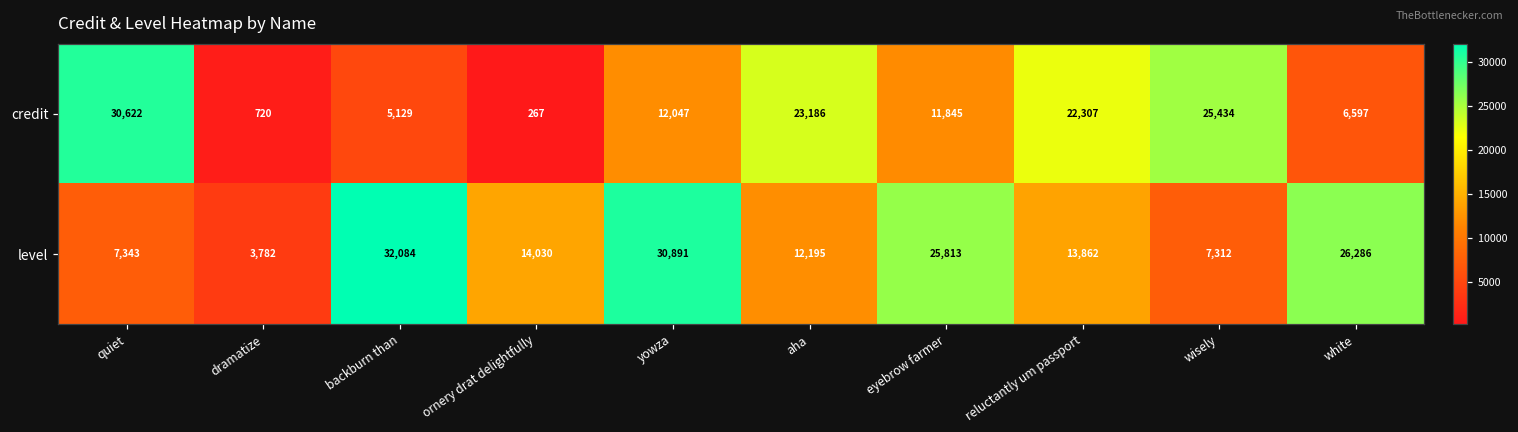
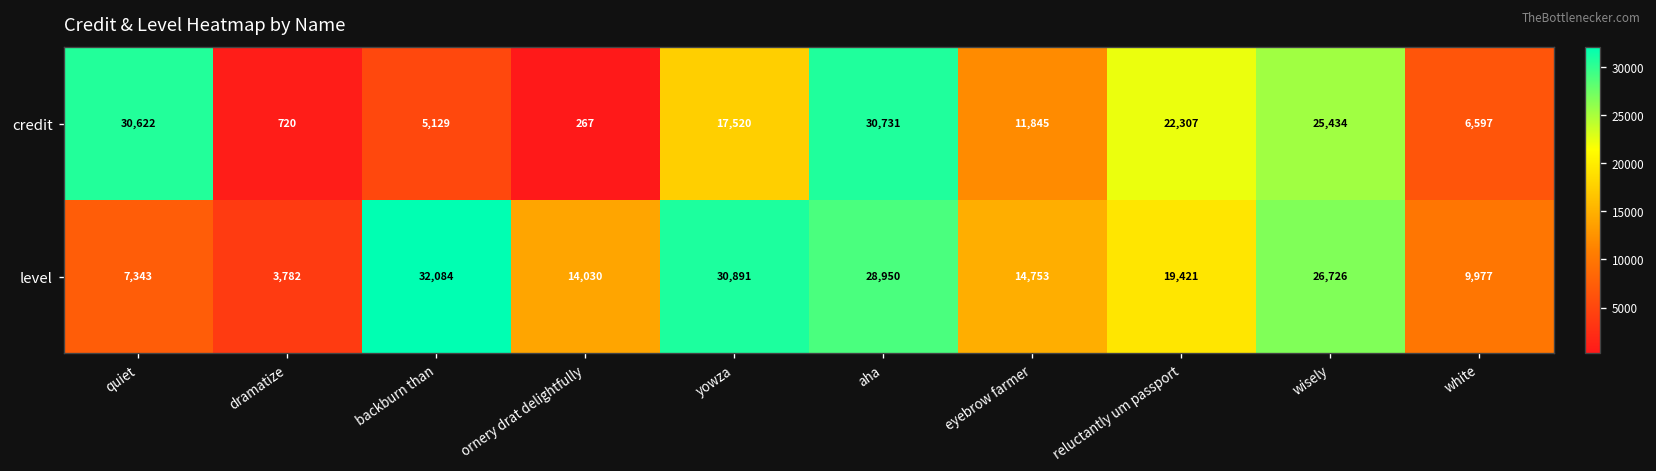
credit, yowza: 12,047 -> 17,520
credit, aha: 23,186 -> 30,731
level, aha: 12,195 -> 28,950
level, eyebrow farmer: 25,813 -> 14,753
level, reluctantly um passport: 13,862 -> 19,421
level, wisely: 7,312 -> 26,726
level, white: 26,286 -> 9,977
